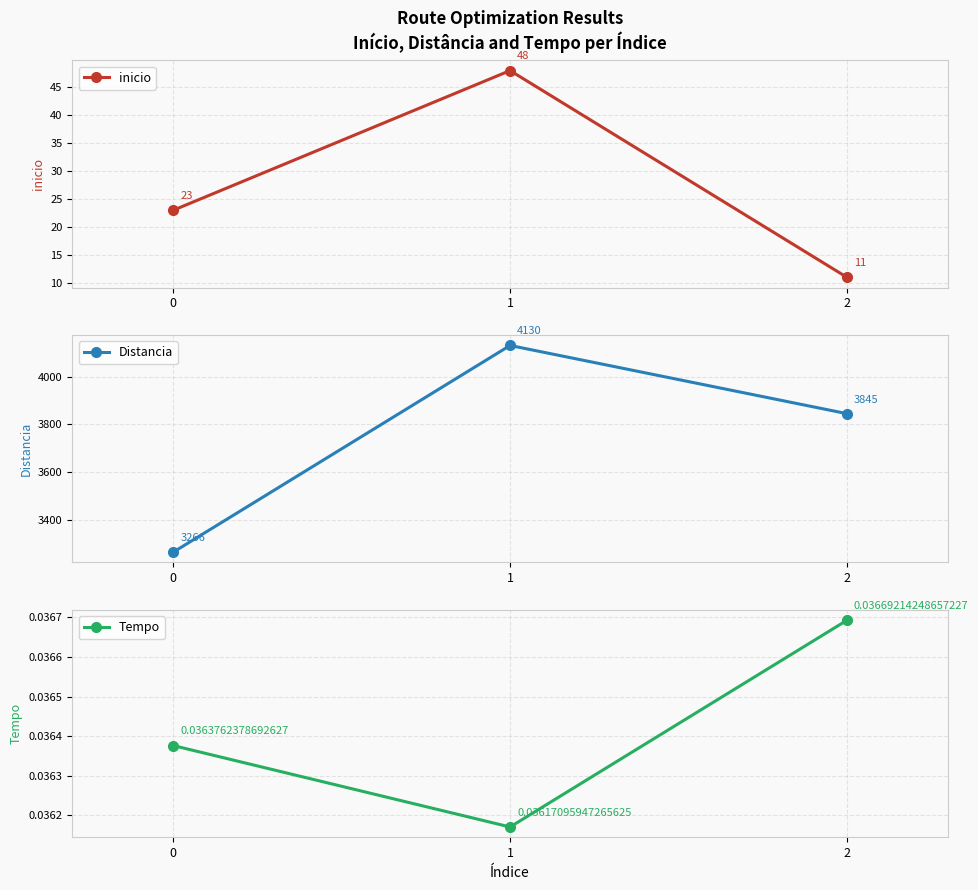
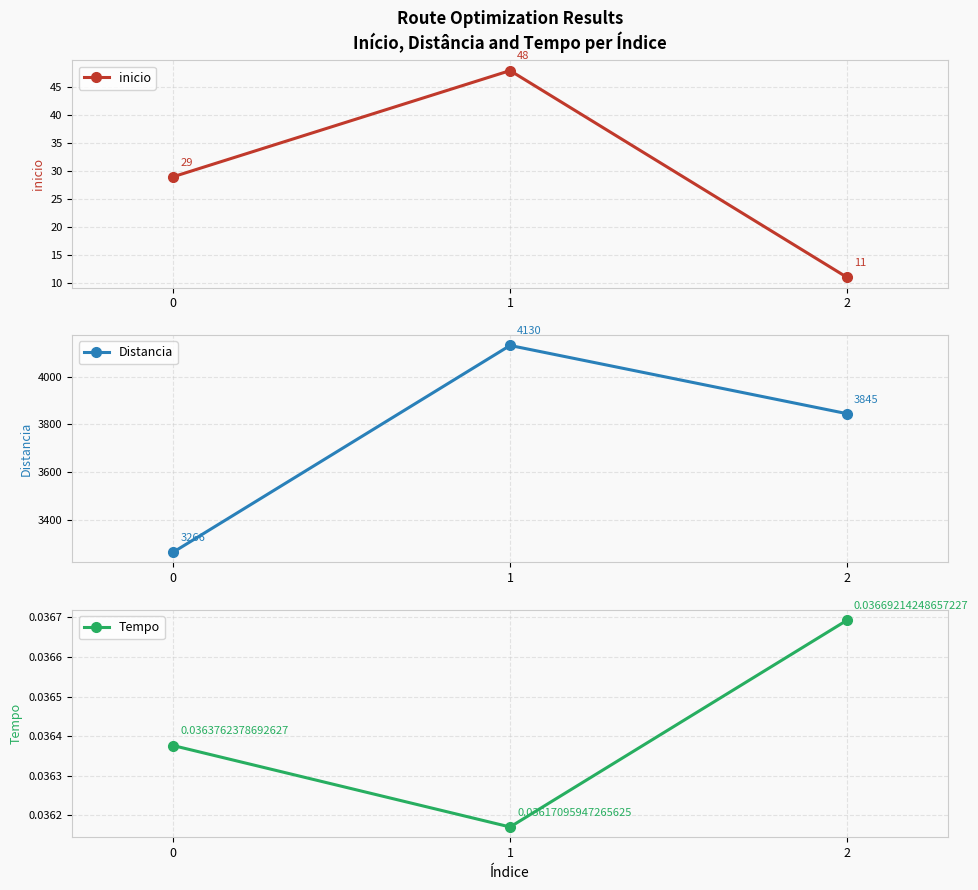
Route Optimization Results Início, Distância and Tempo per Índice, 0: 23 -> 29
